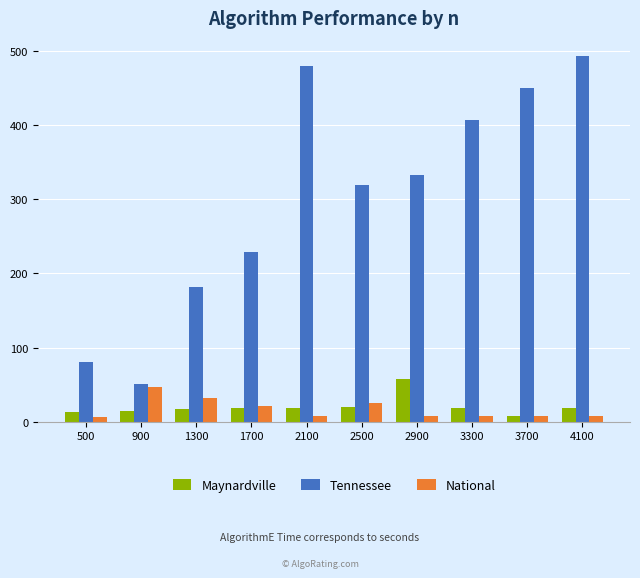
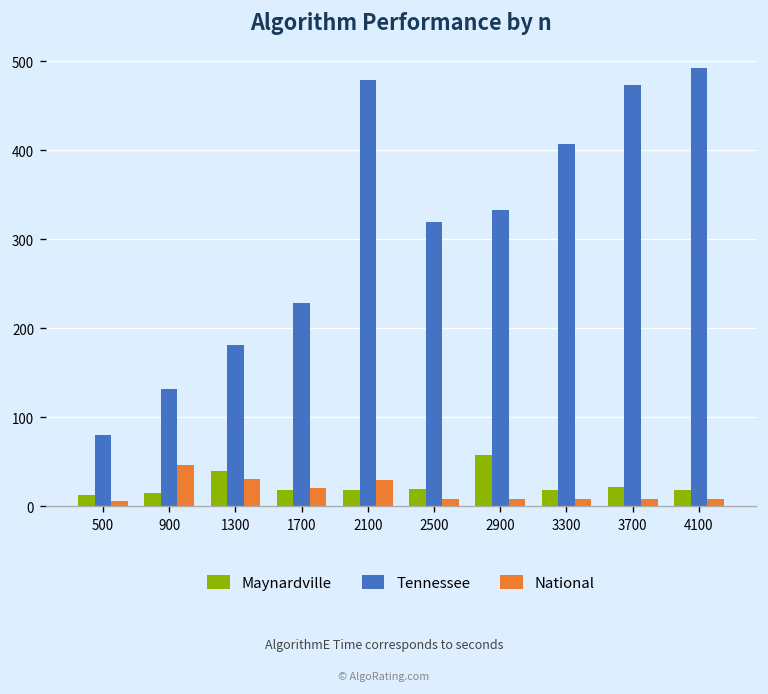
Tennessee, 900: 50 -> 130
Maynardville, 1300: 20 -> 40
National, 2100: 10 -> 30
National, 2500: 30 -> 10
Maynardville, 3700: 10 -> 20
Tennessee, 3700: 450 -> 470
